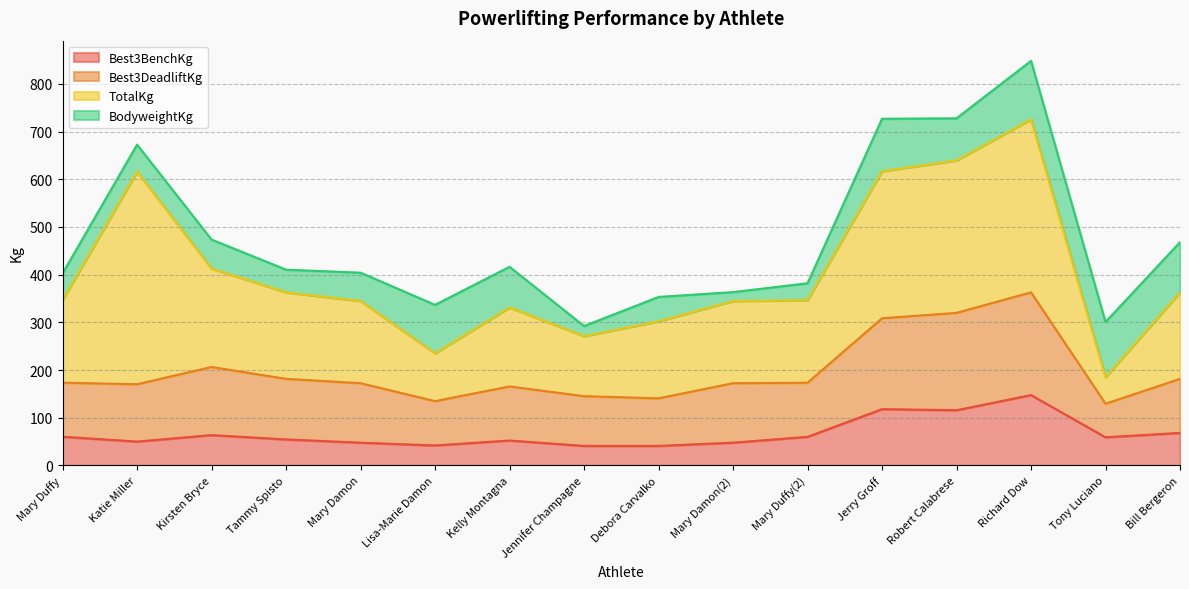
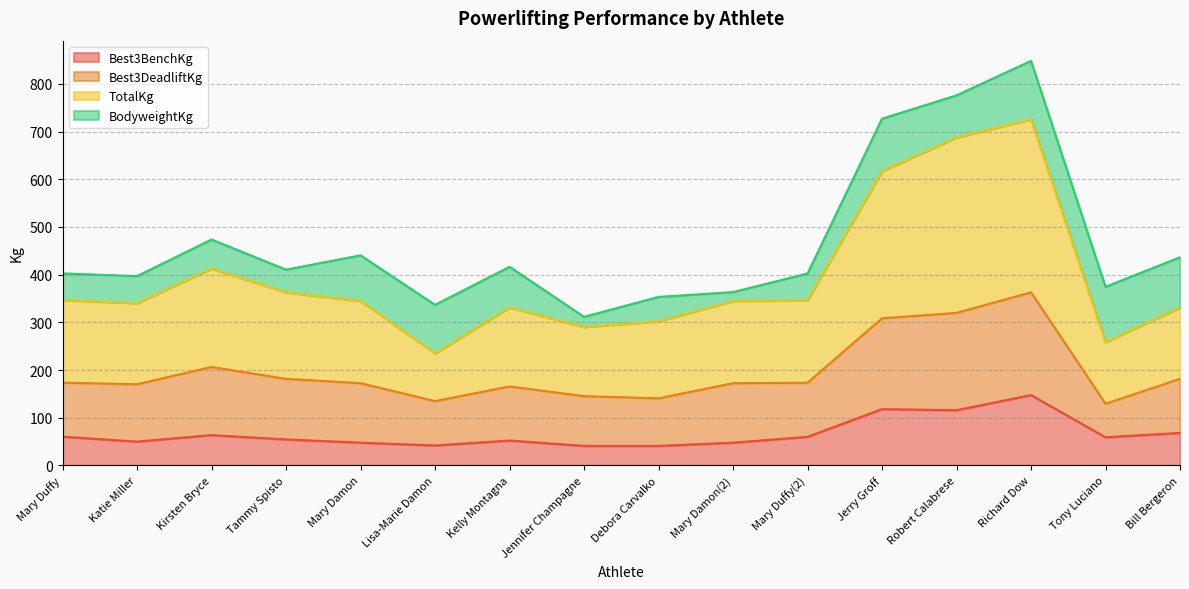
TotalKg, Katie Miller: 450 -> 170
BodyweightKg, Mary Damon: 60 -> 100
TotalKg, Jennifer Champagne: 130 -> 150
BodyweightKg, Mary Duffy(2): 40 -> 60
TotalKg, Robert Calabrese: 320 -> 370
TotalKg, Tony Luciano: 60 -> 130
TotalKg, Bill Bergeron: 180 -> 150
